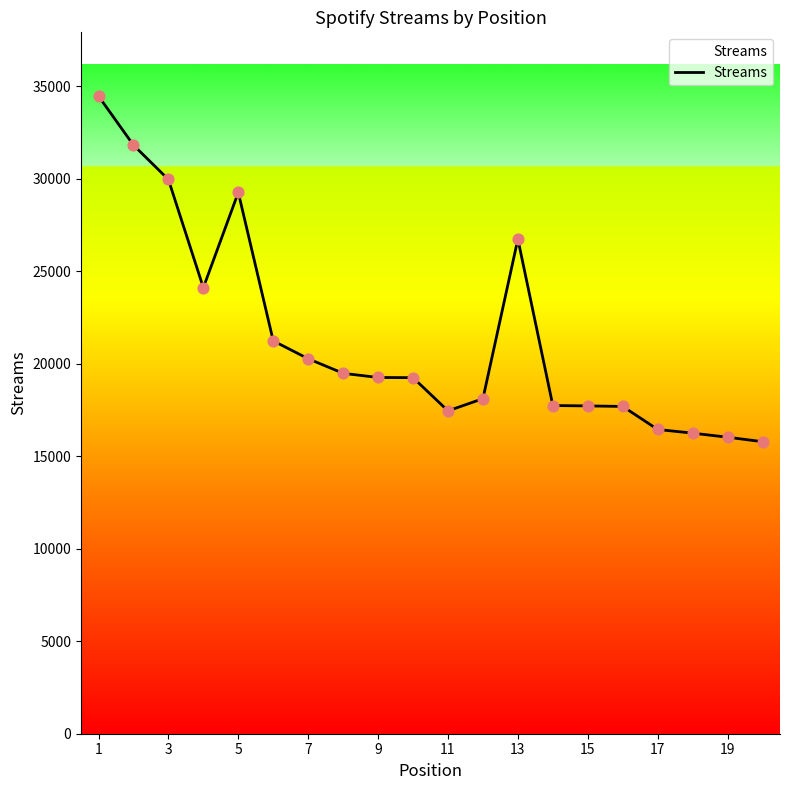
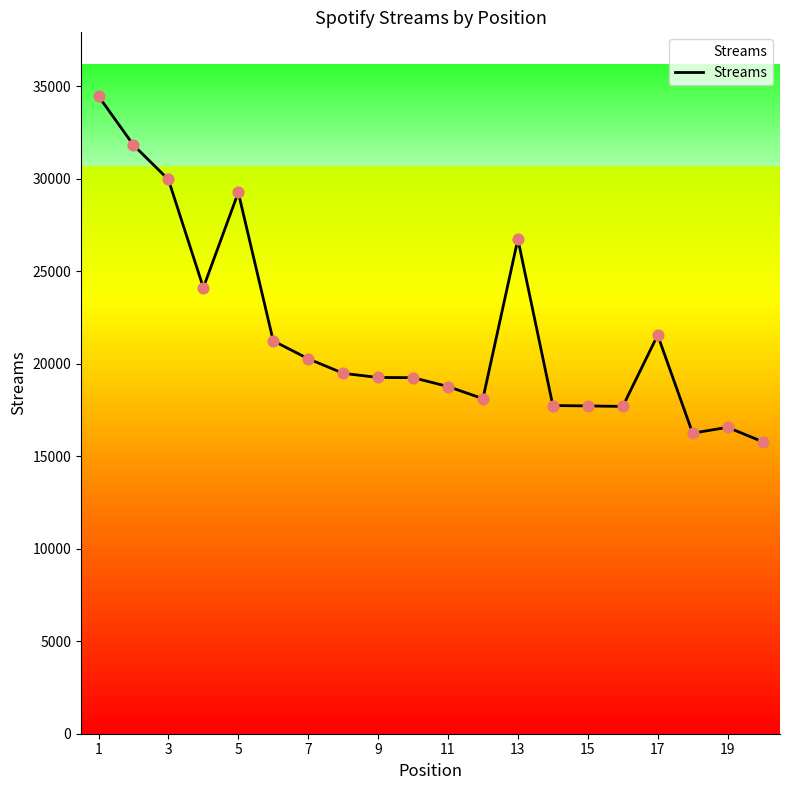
11: 17500 -> 18800
17: 16500 -> 21600
19: 16000 -> 16600
